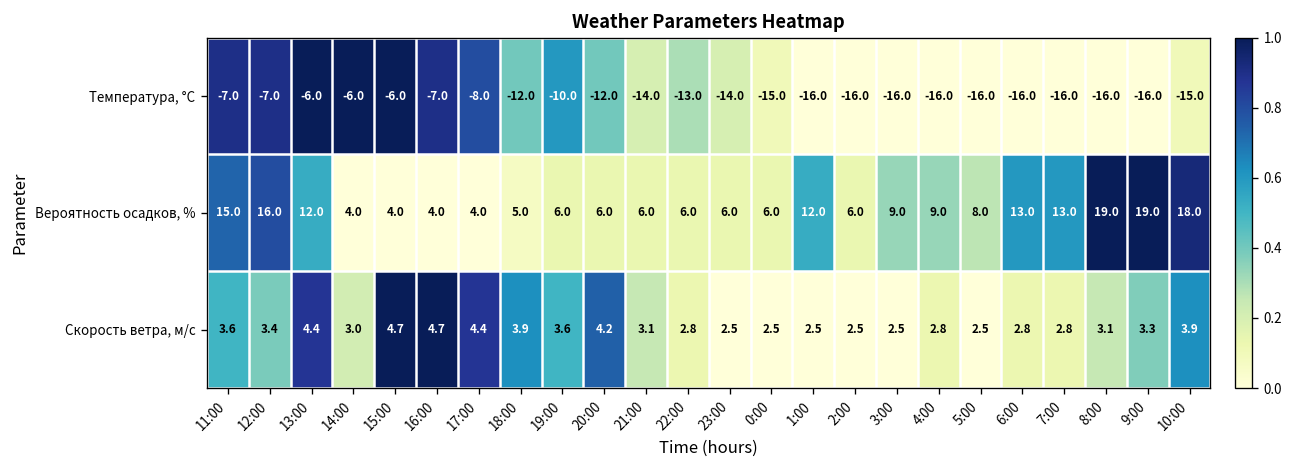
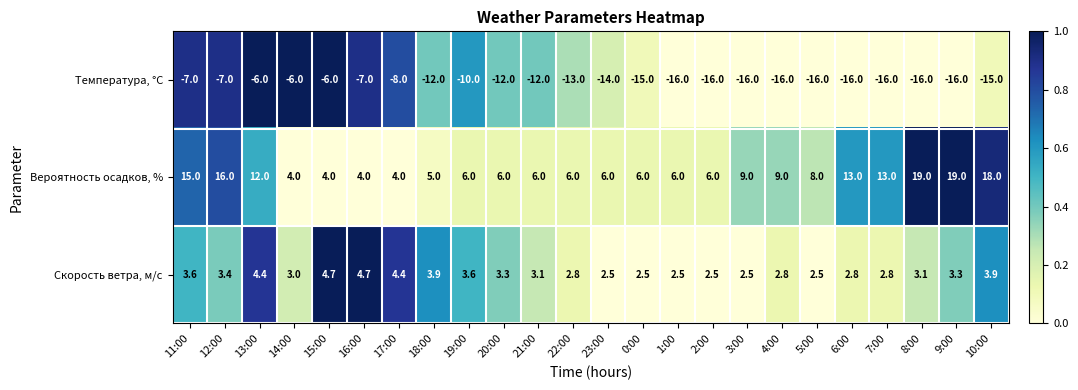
Температура, °C, 21:00: -14.0 -> -12.0
Вероятность осадков, %, 1:00: 12.0 -> 6.0
Скорость ветра, м/c, 20:00: 4.2 -> 3.3
